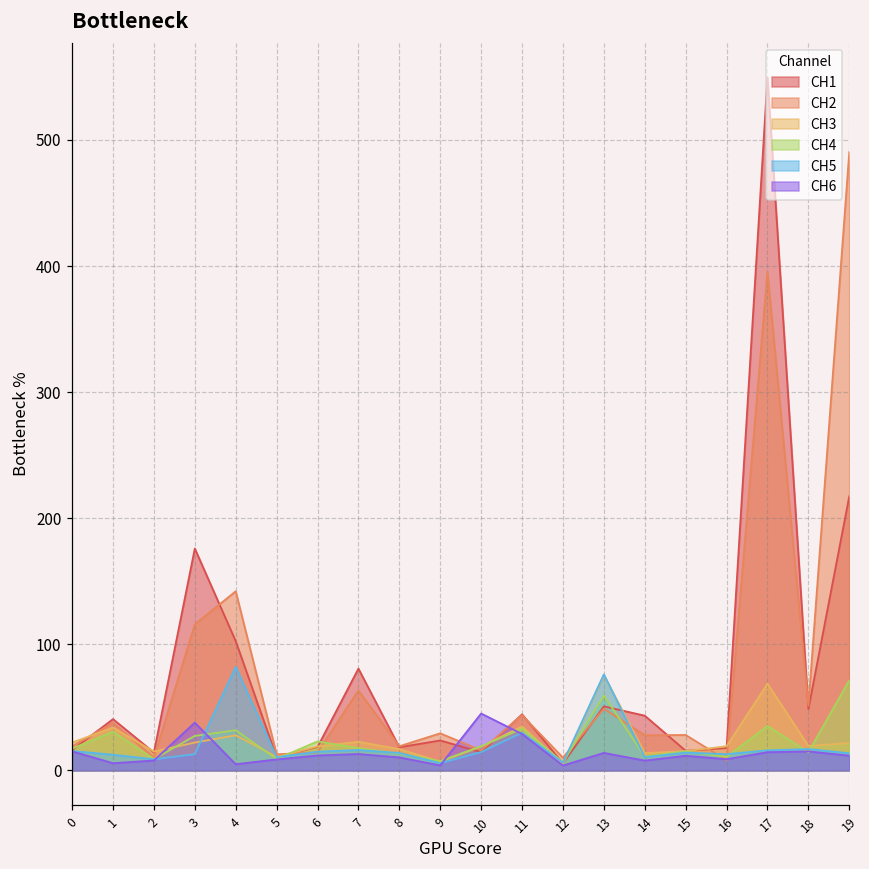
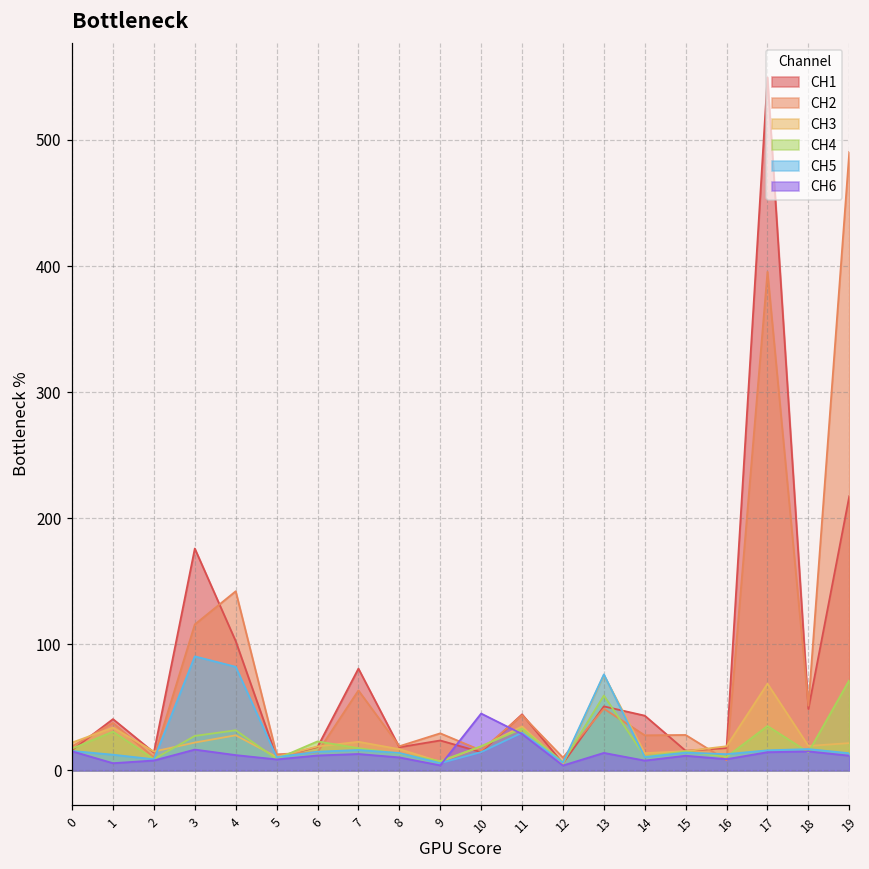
CH5, 3: 13 -> 90
CH6, 3: 38 -> 17
CH6, 4: 5 -> 12
